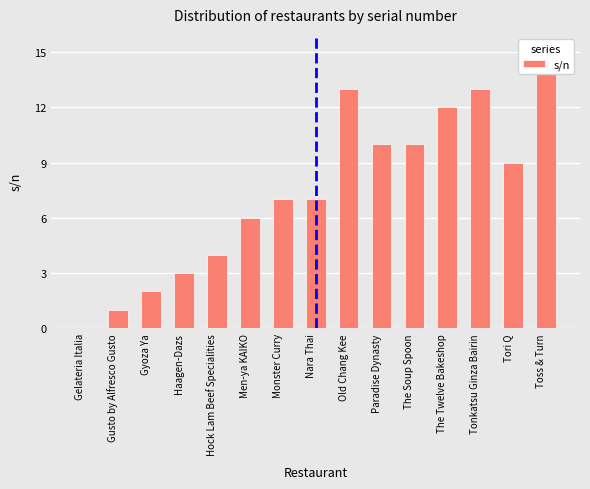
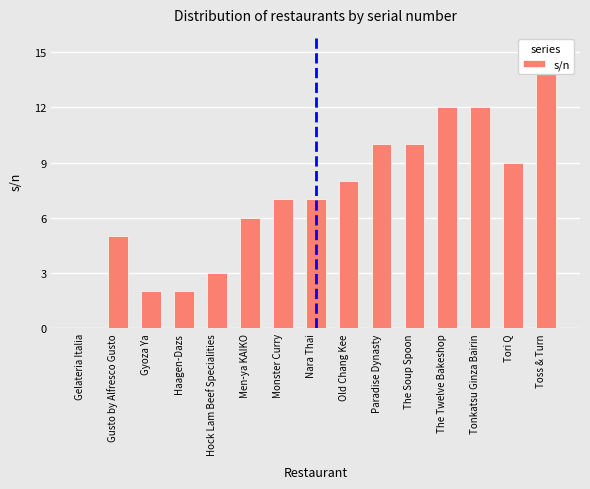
Gusto by Alfresco Gusto: 1 -> 5
Haagen-Dazs: 3 -> 2
Hock Lam Beef Specialities: 4 -> 3
Old Chang Kee: 13 -> 8
Tonkatsu Ginza Bairin: 13 -> 12
